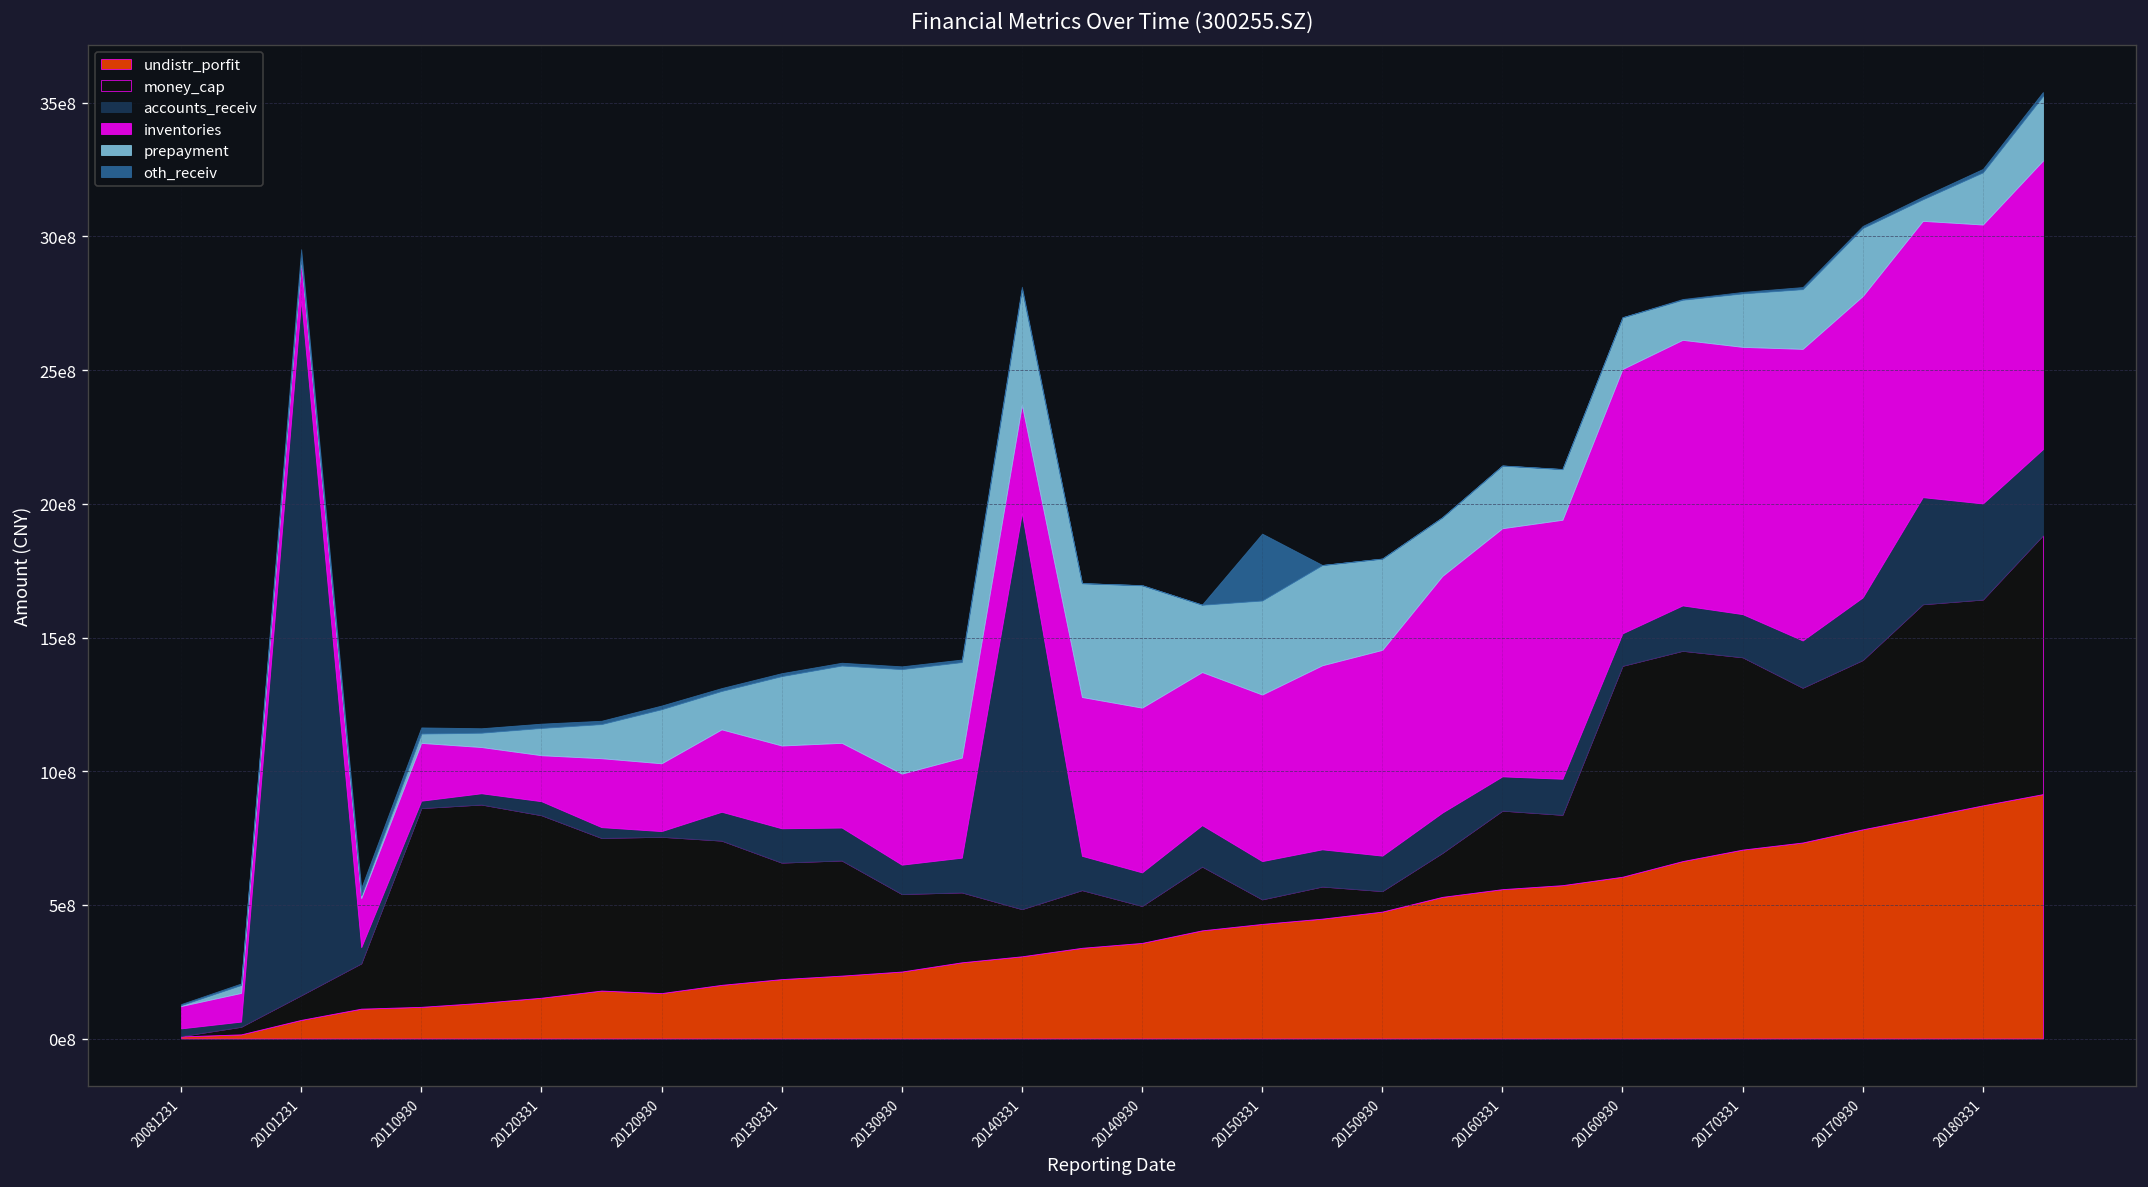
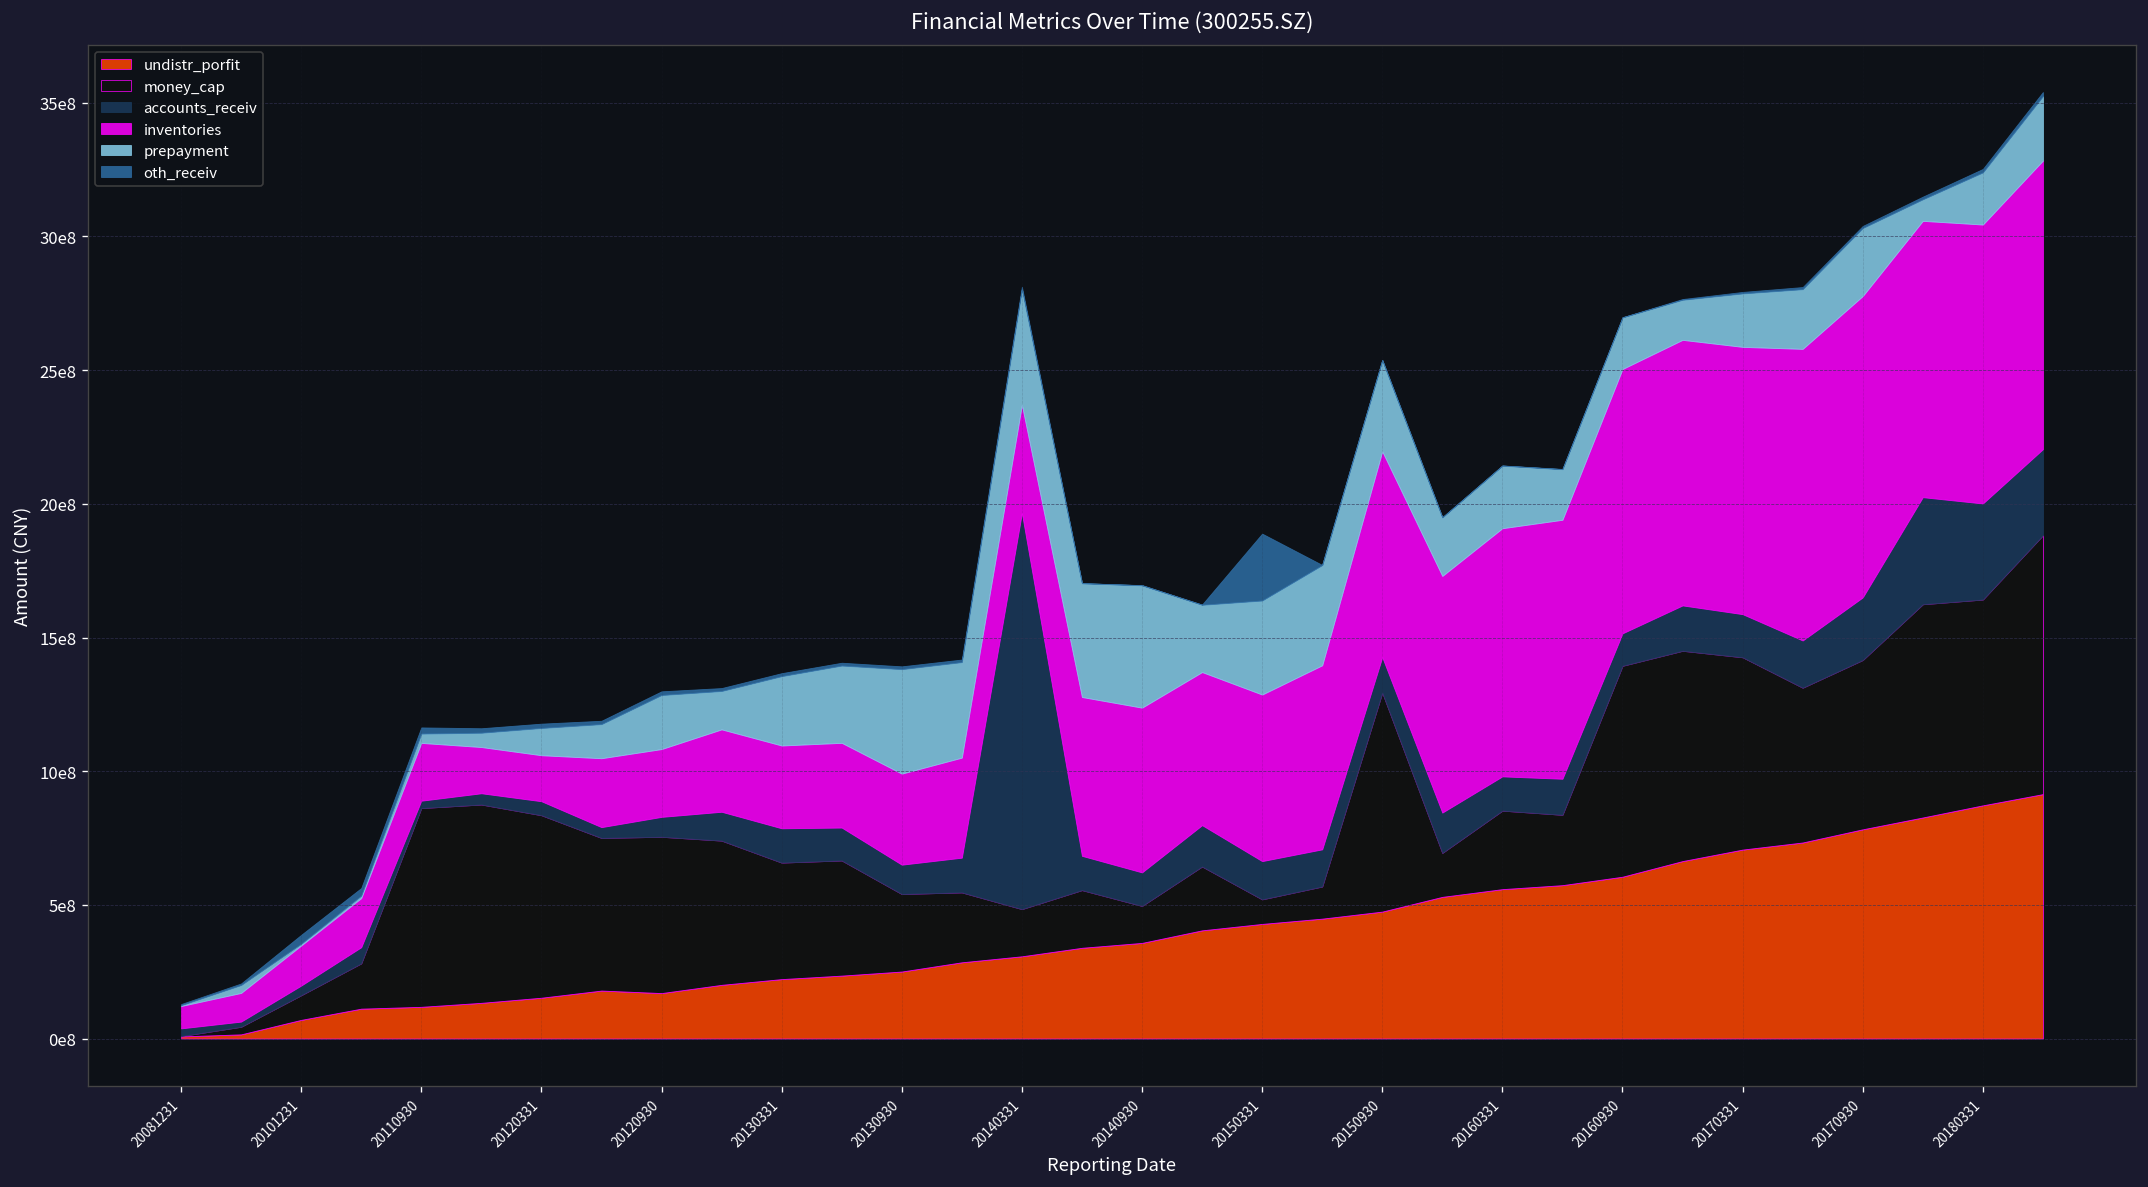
accounts_receiv, 20101231: 2600000000 -> 40000000
accounts_receiv, 20120930: 20000000 -> 70000000
money_cap, 20150930: 80000000 -> 820000000
